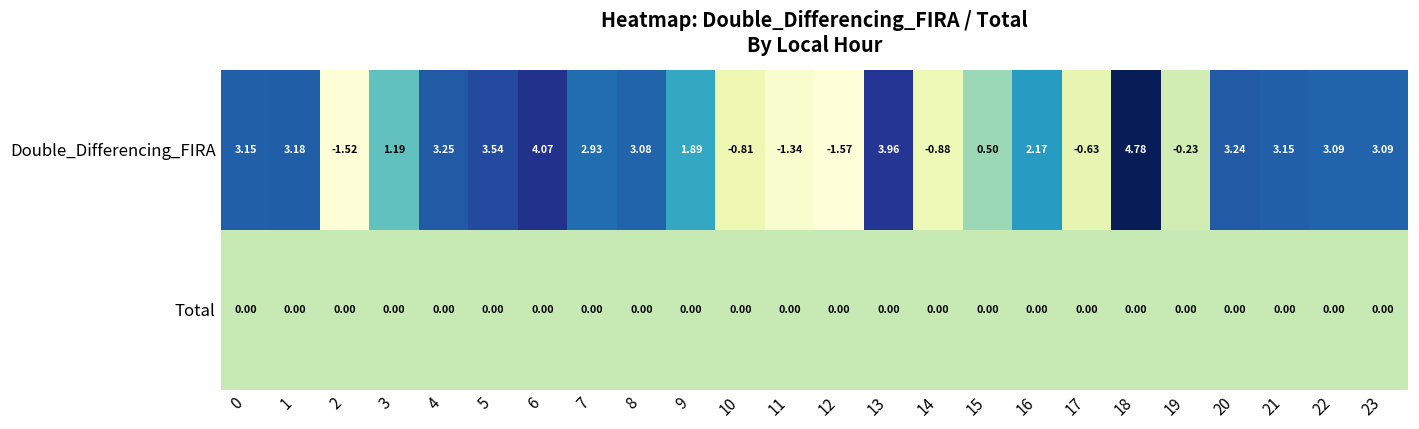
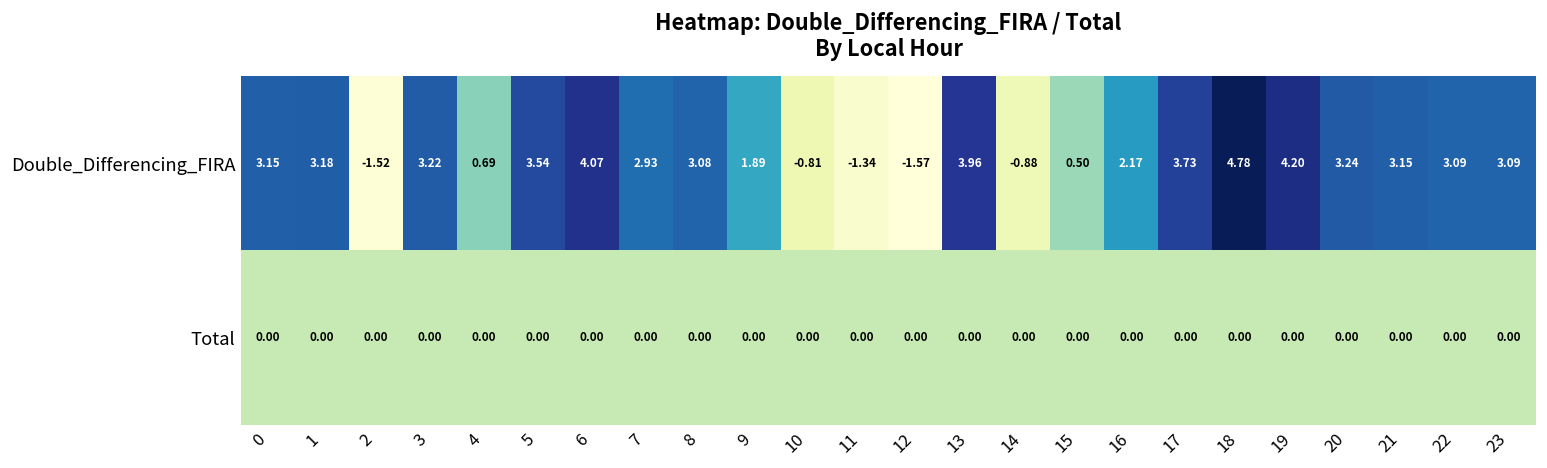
Double_Differencing_FIRA, 3: 1.19 -> 3.22
Double_Differencing_FIRA, 4: 3.25 -> 0.69
Double_Differencing_FIRA, 17: -0.63 -> 3.73
Double_Differencing_FIRA, 19: -0.23 -> 4.20
